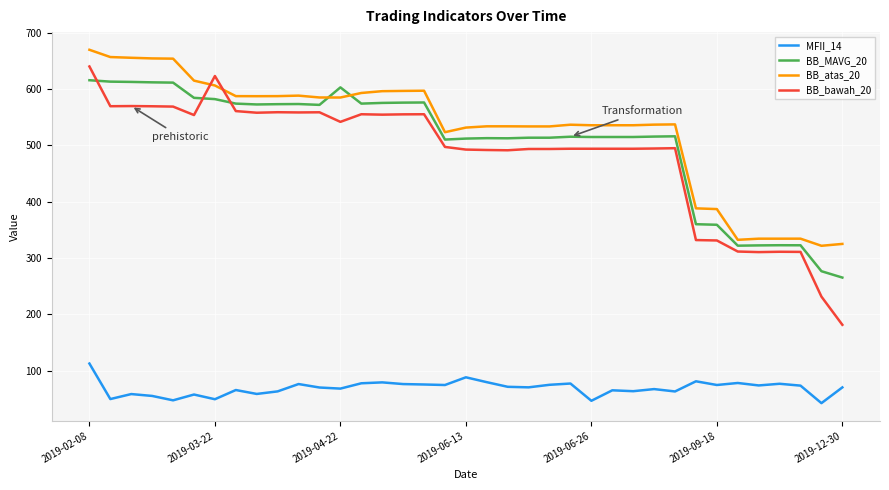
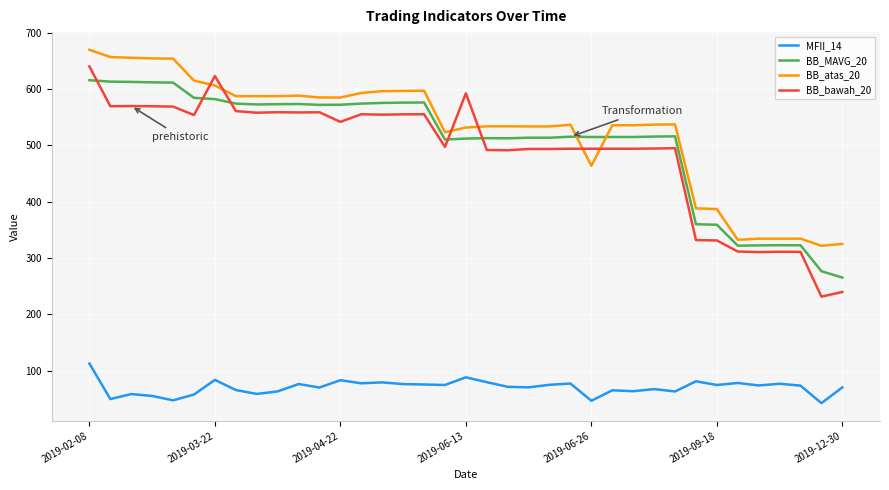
MFII_14, 2019-03-22: 50 -> 80
MFII_14, 2019-04-22: 70 -> 80
BB_MAVG_20, 2019-04-22: 600 -> 570
BB_bawah_20, 2019-06-13: 490 -> 590
BB_atas_20, 2019-06-26: 540 -> 460
BB_bawah_20, 2019-12-30: 180 -> 240
